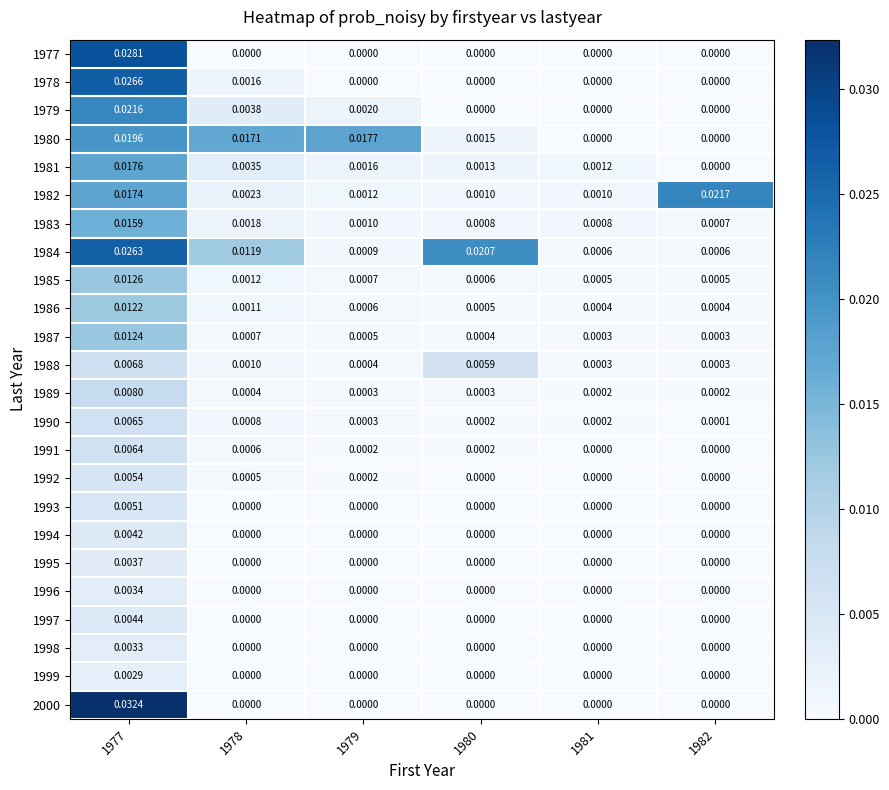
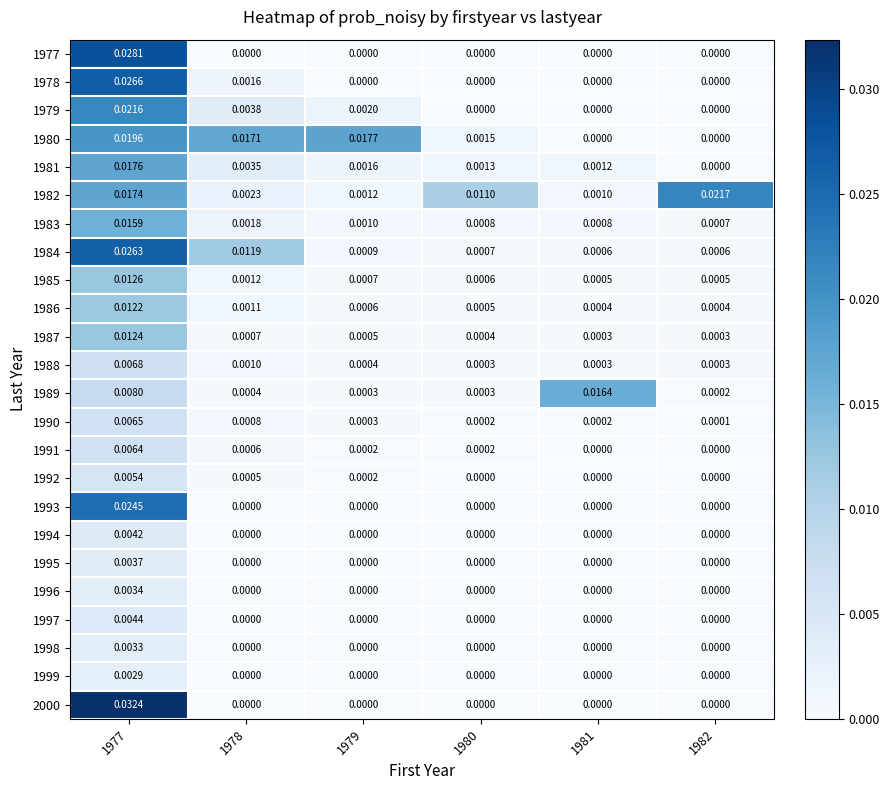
1982, 1980: 0.0010 -> 0.0110
1984, 1980: 0.0207 -> 0.0007
1988, 1980: 0.0059 -> 0.0003
1989, 1981: 0.0002 -> 0.0164
1993, 1977: 0.0051 -> 0.0245
